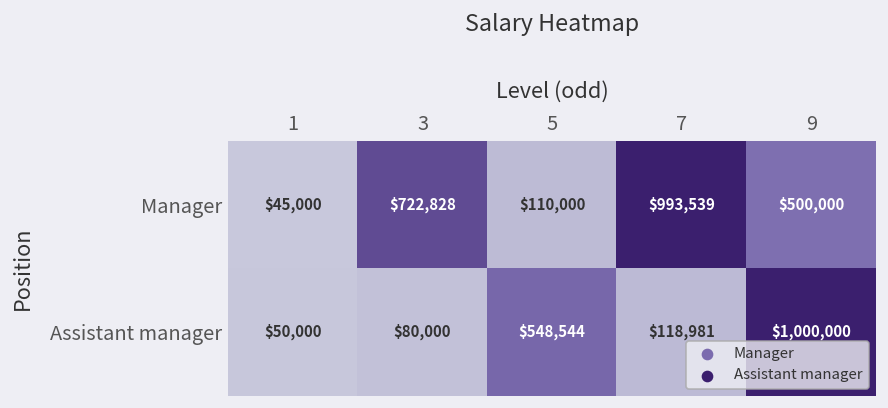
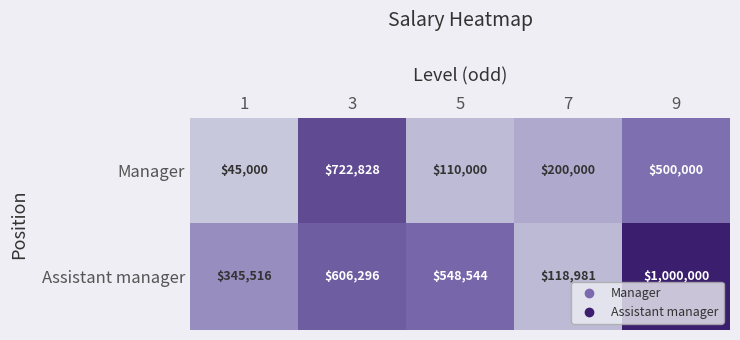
Manager, 7: $993,539 -> $200,000
Assistant manager, 1: $50,000 -> $345,516
Assistant manager, 3: $80,000 -> $606,296
